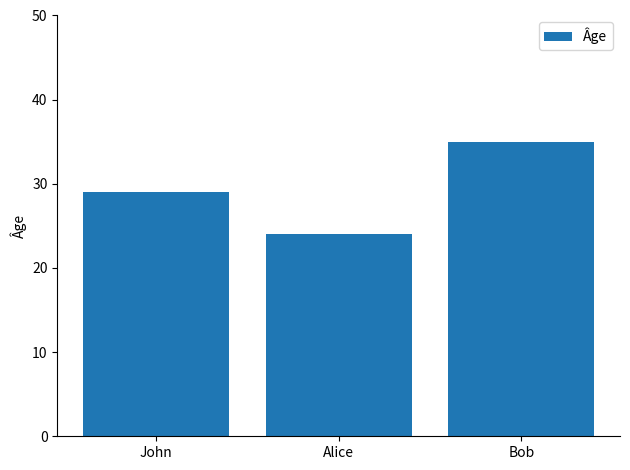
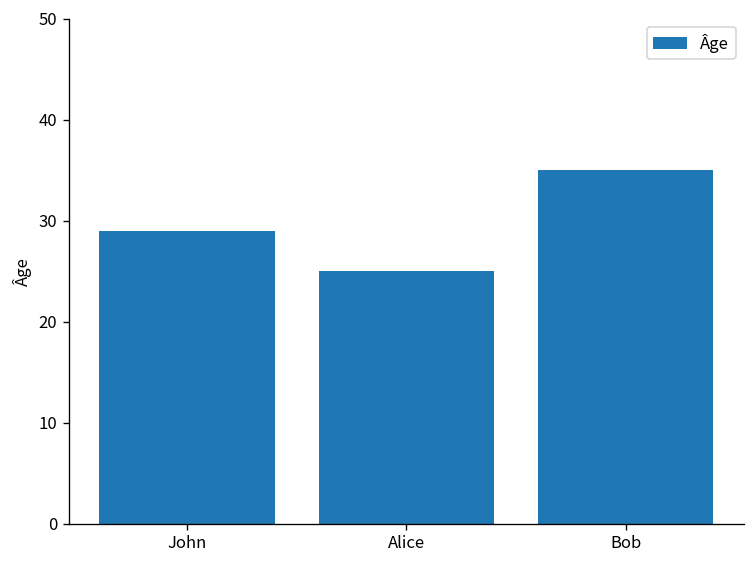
Alice: 24 -> 25
